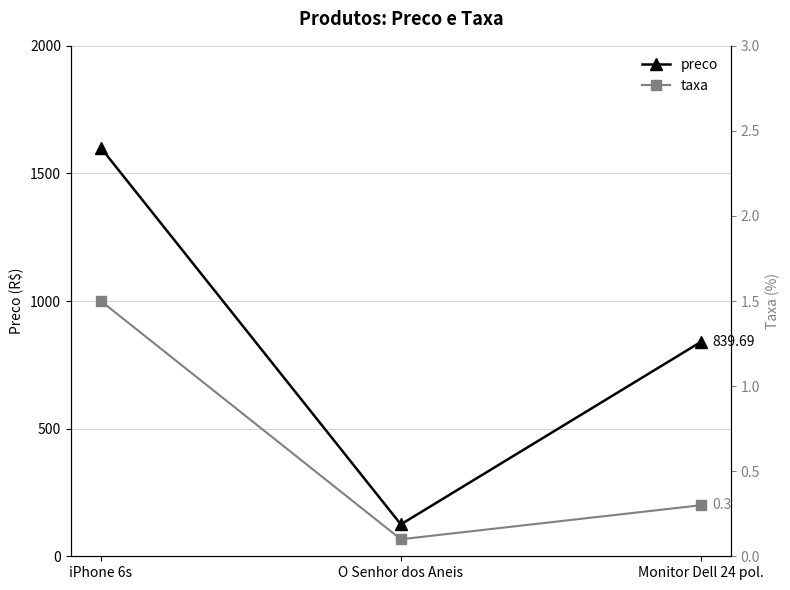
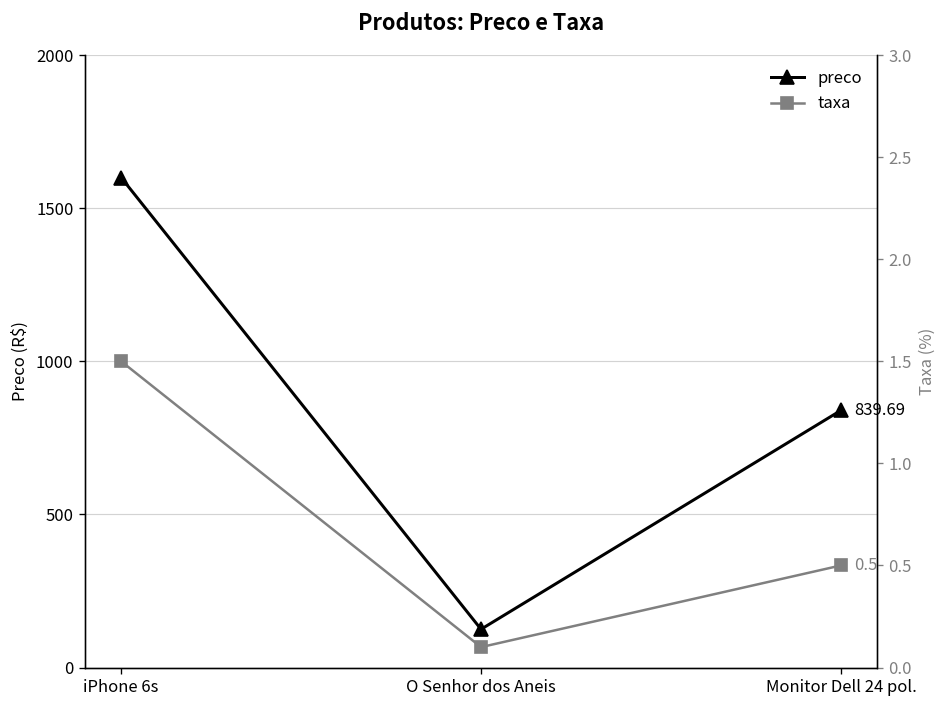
taxa, Monitor Dell 24 pol.: 0.3 -> 0.5
